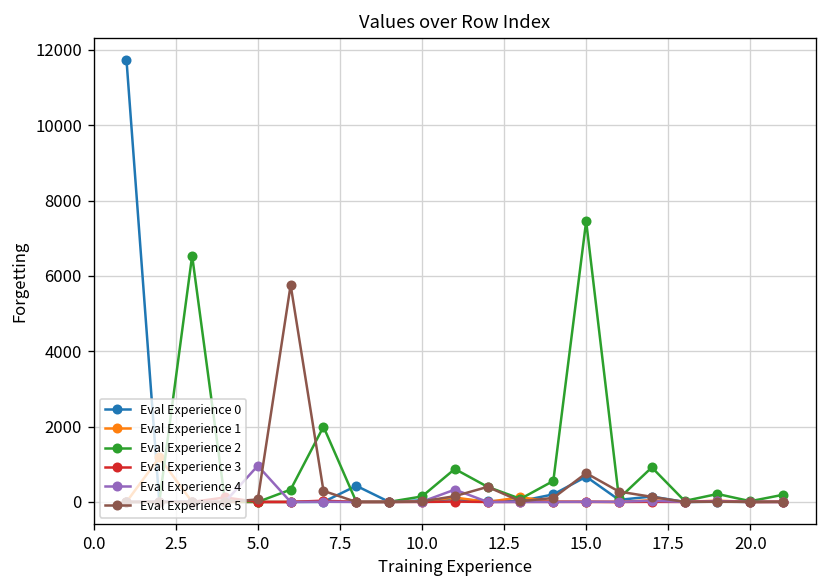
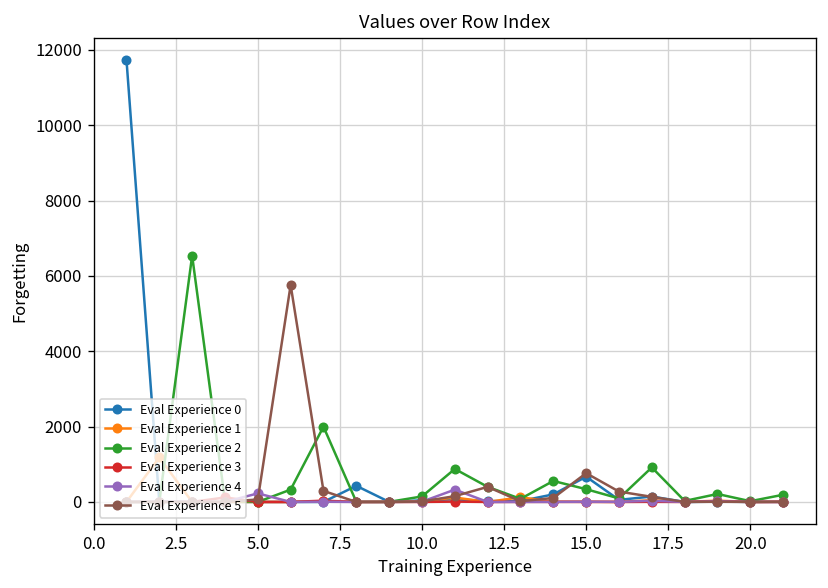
Eval Experience 4, 5.0: 1000 -> 200
Eval Experience 2, 15.0: 7500 -> 300
